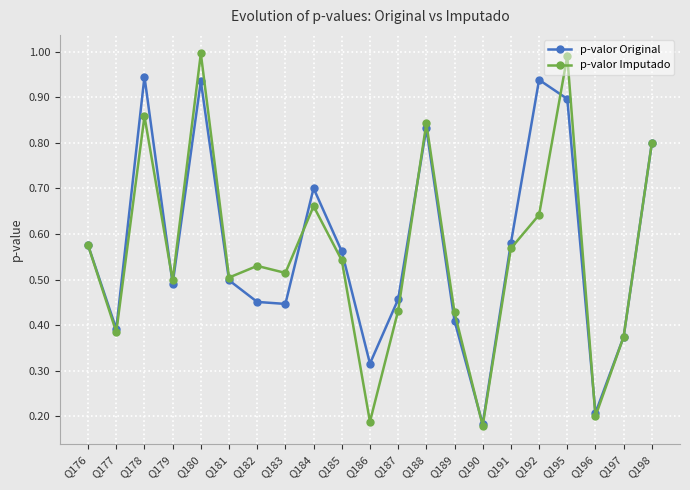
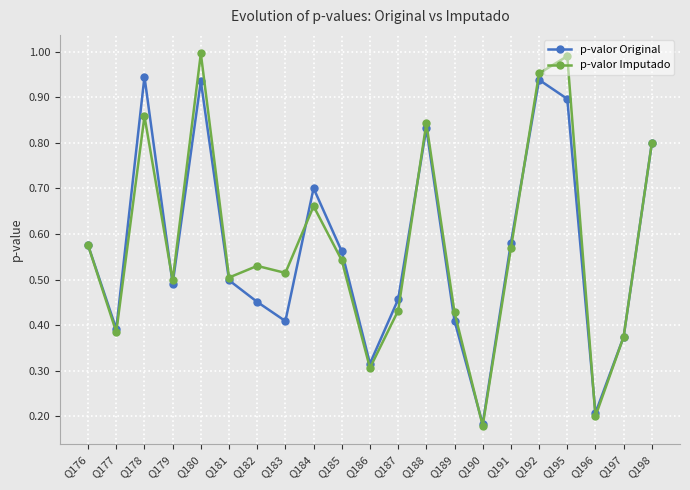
p-valor Original, Q183: 0.45 -> 0.41
p-valor Imputado, Q186: 0.19 -> 0.31
p-valor Imputado, Q192: 0.64 -> 0.95
